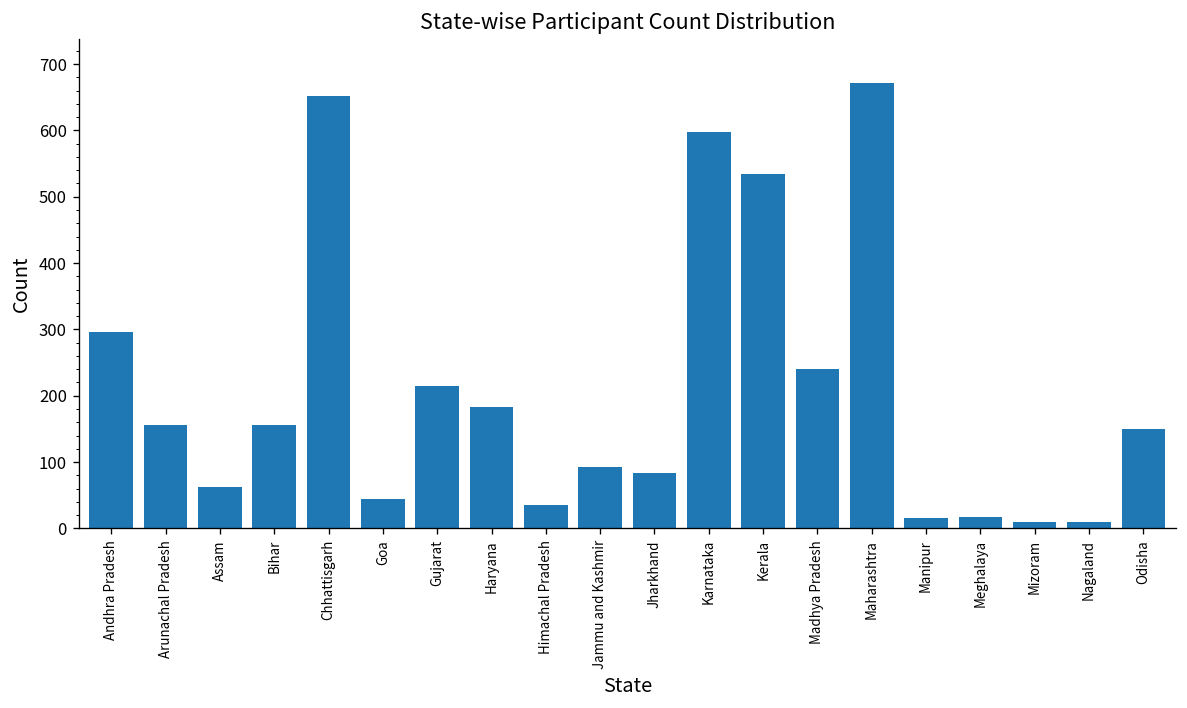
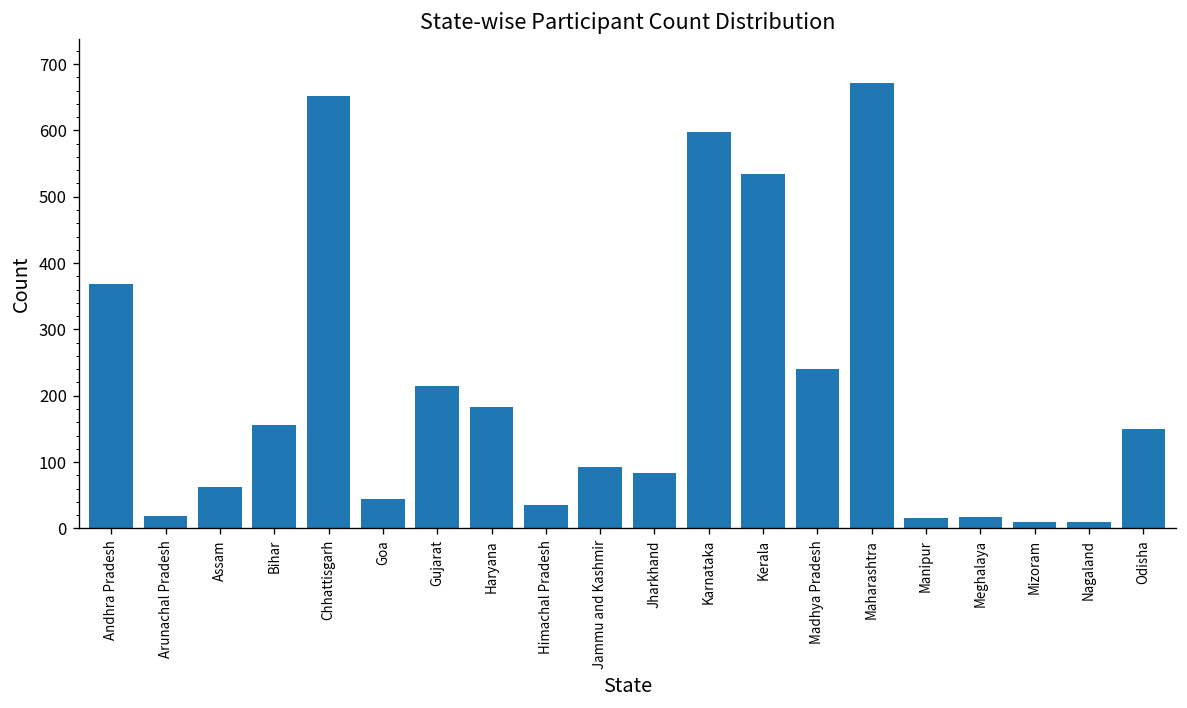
Andhra Pradesh: 300 -> 370
Arunachal Pradesh: 160 -> 20
